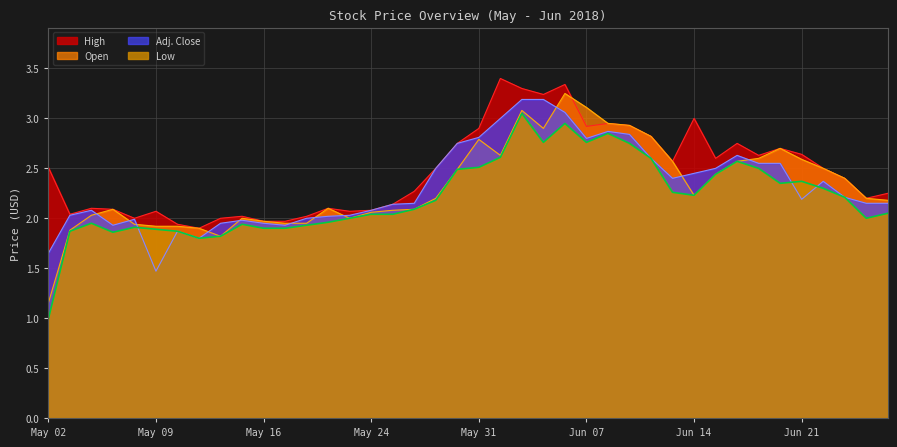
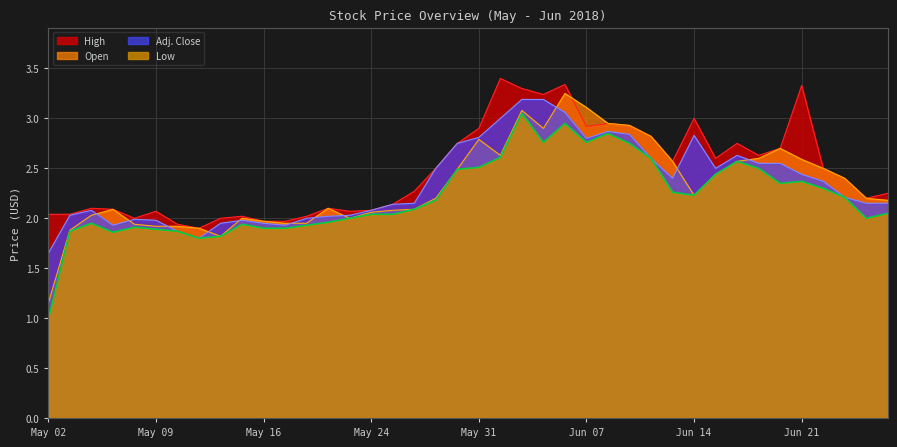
High, May 02: 2.5 -> 2.0
Adj. Close, May 09: 1.5 -> 2.0
Adj. Close, Jun 14: 2.5 -> 2.8
High, Jun 21: 2.6 -> 3.3
Adj. Close, Jun 21: 2.2 -> 2.4
